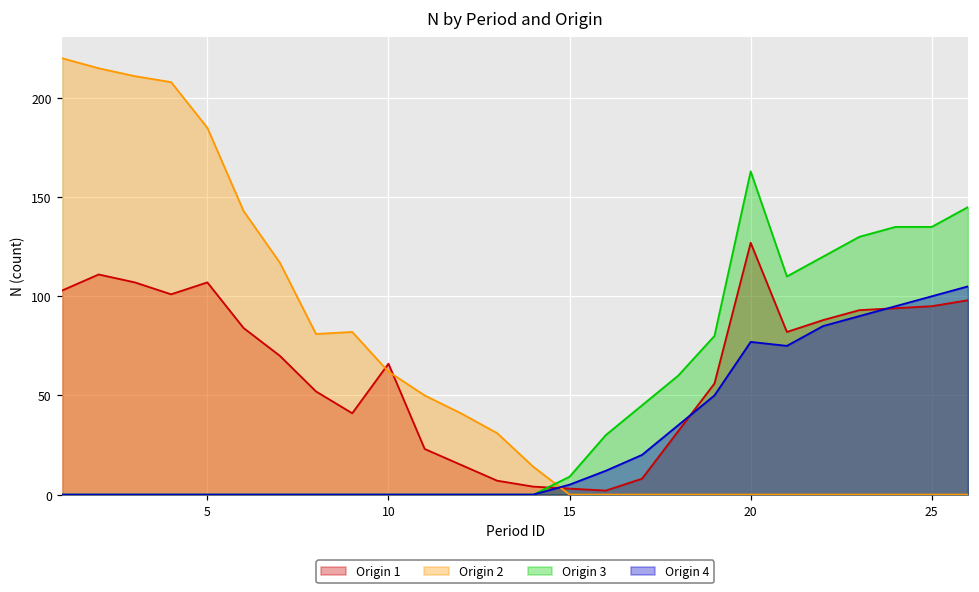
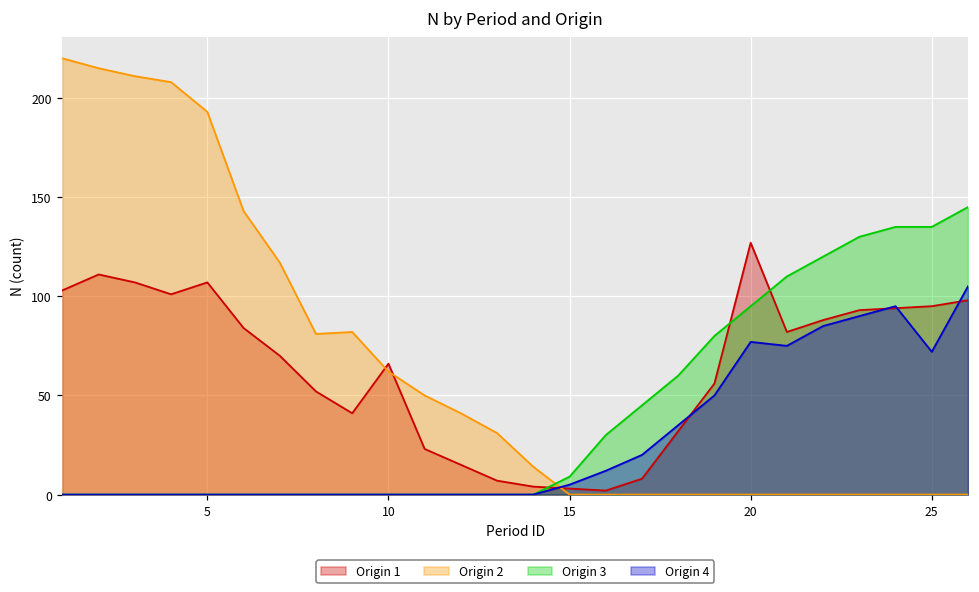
Origin 2, 5: 185 -> 193
Origin 3, 20: 163 -> 95
Origin 4, 25: 100 -> 72
